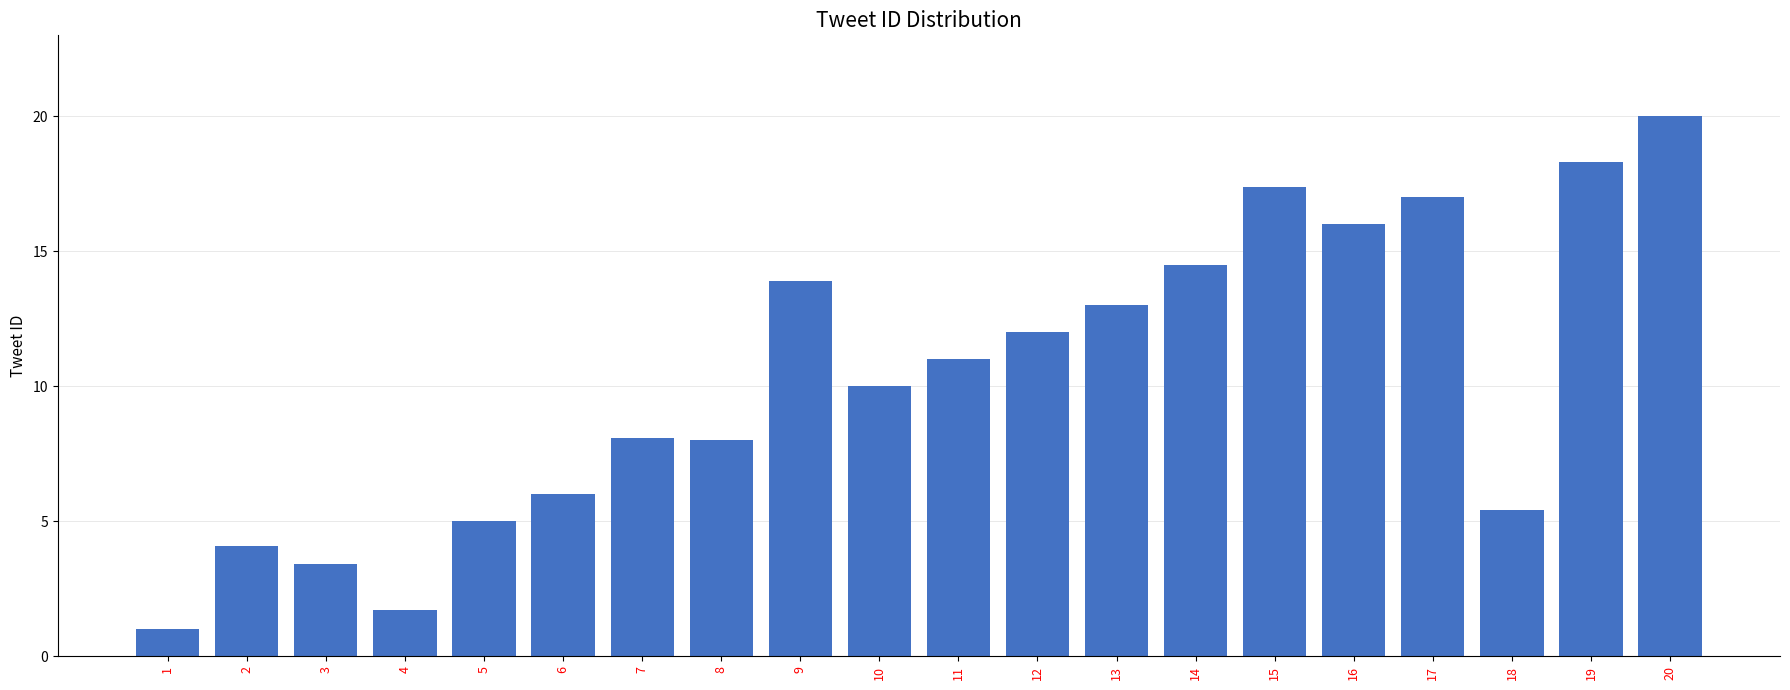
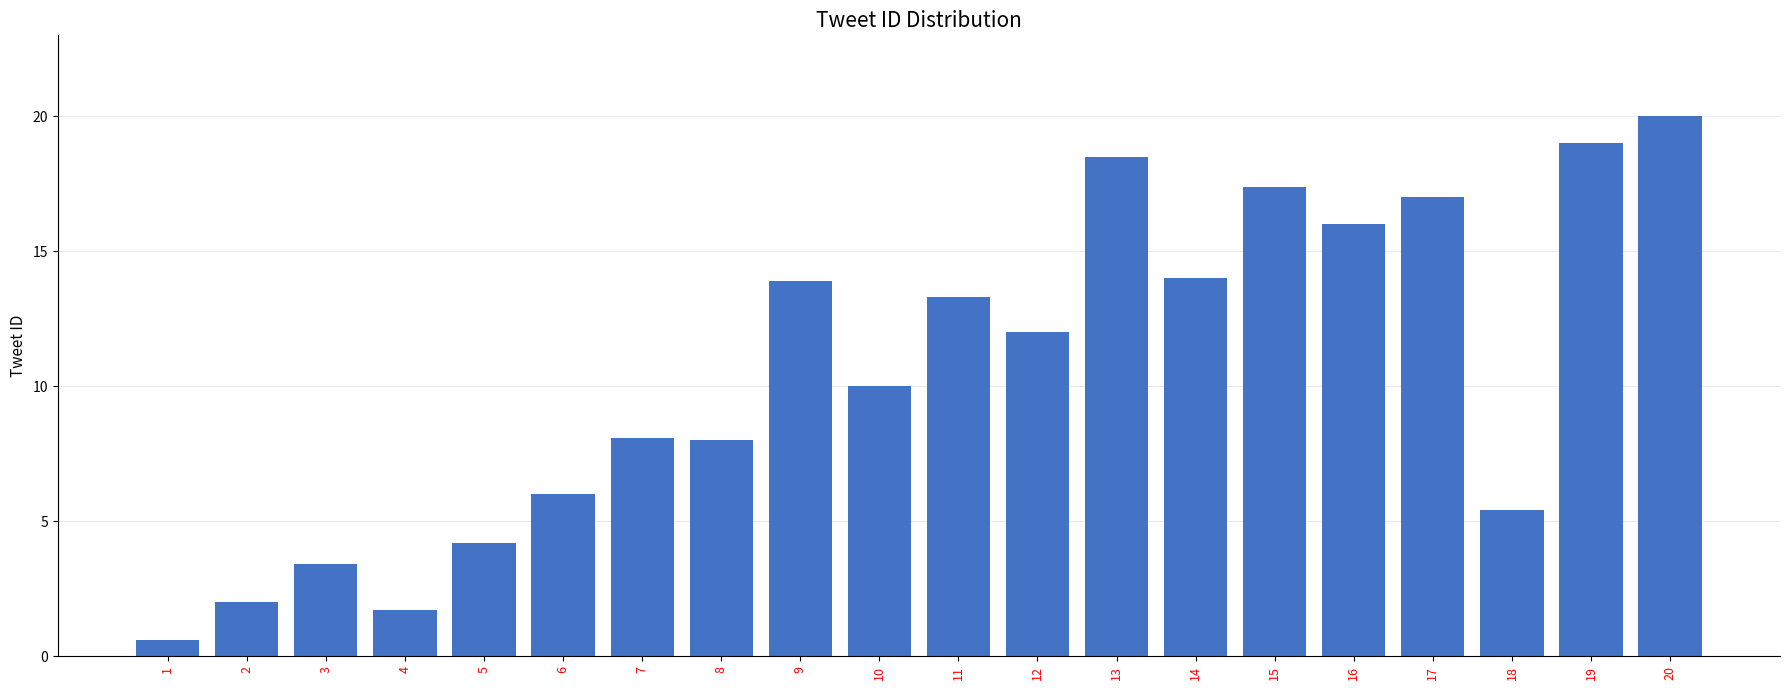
1: 1.0 -> 0.6
2: 4.1 -> 2.0
5: 5.0 -> 4.2
11: 11.0 -> 13.3
13: 13.0 -> 18.5
14: 14.5 -> 14.0
19: 18.3 -> 19.0
